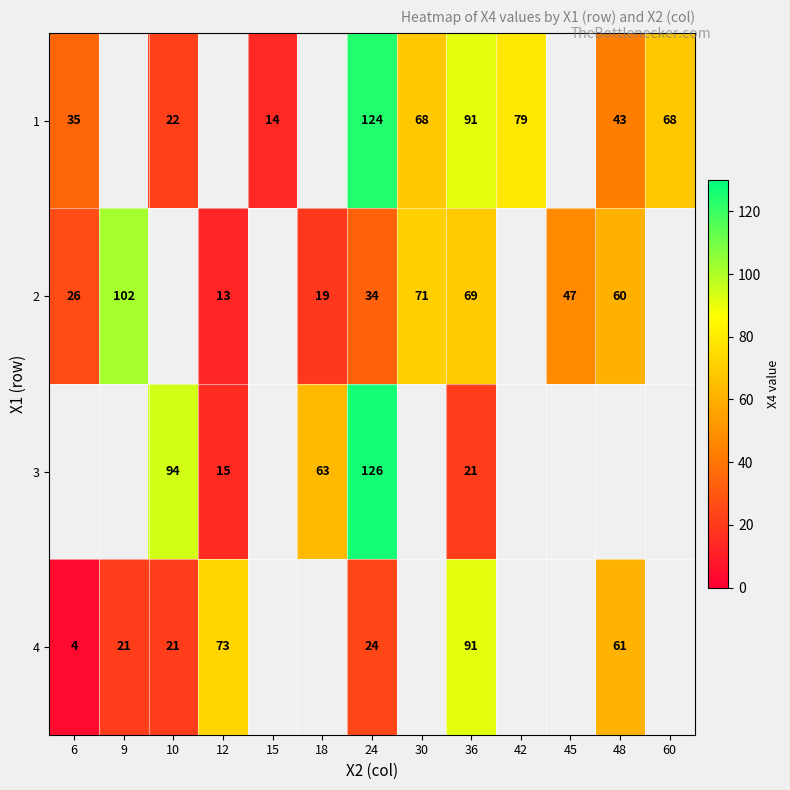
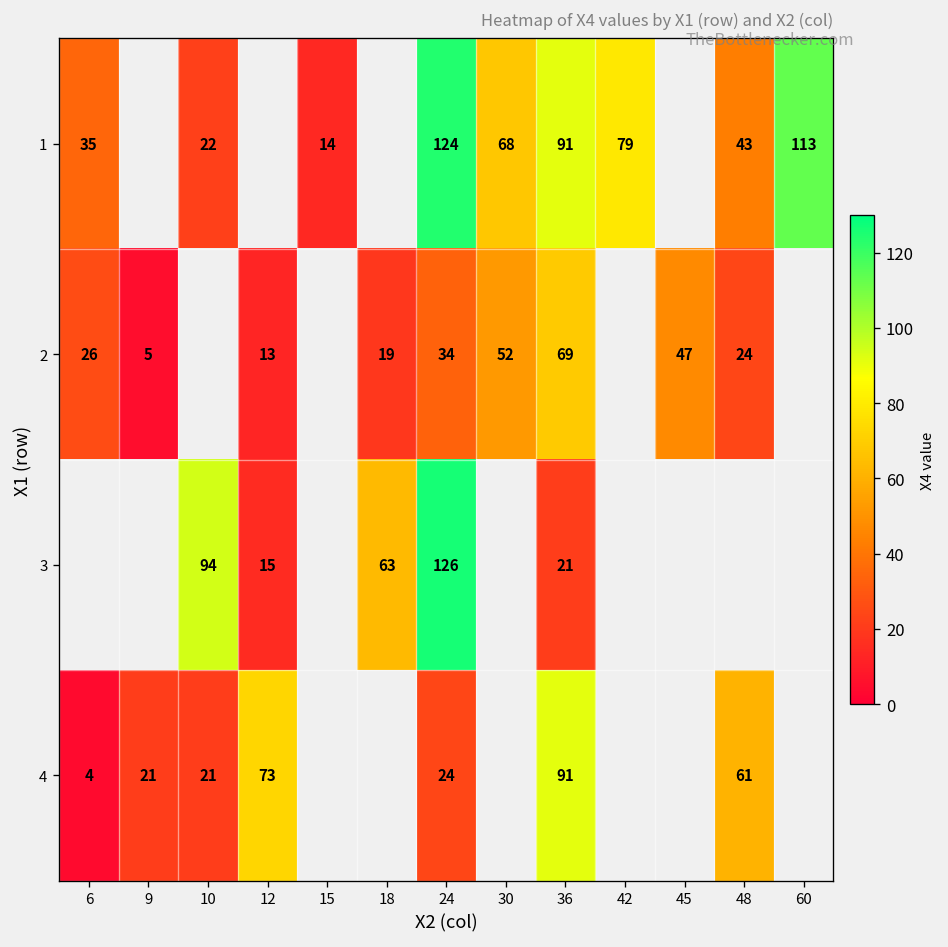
1, 60: 68 -> 113
2, 9: 102 -> 5
2, 30: 71 -> 52
2, 48: 60 -> 24
